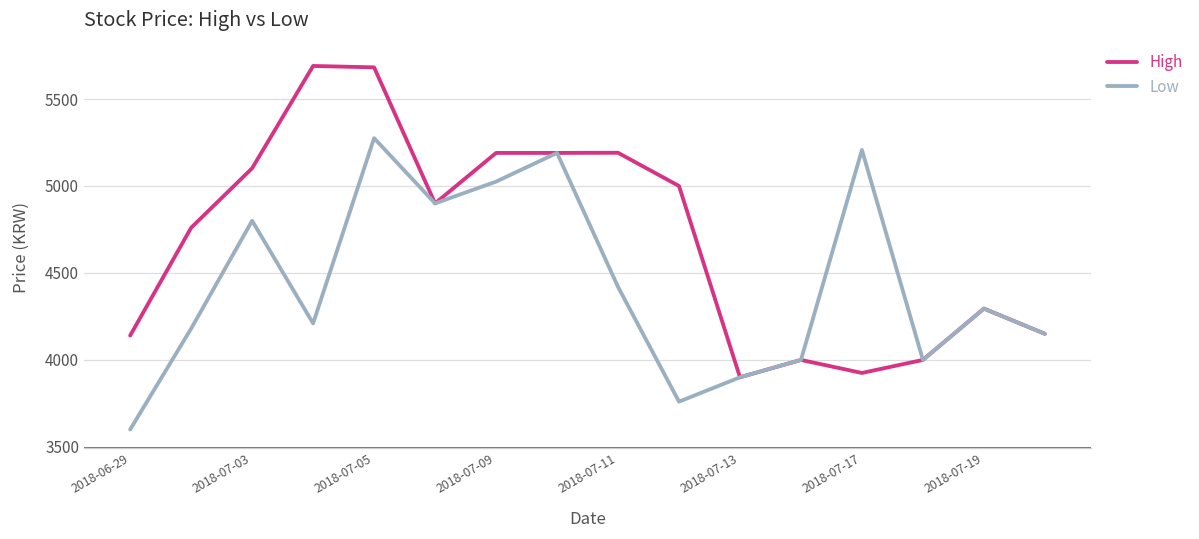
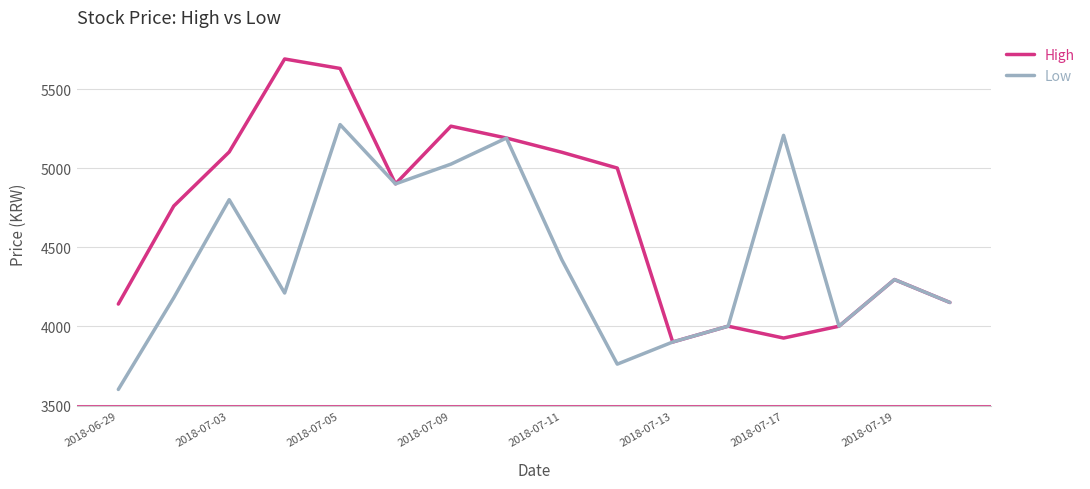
High, 2018-07-05: 5680 -> 5630
High, 2018-07-09: 5190 -> 5270
High, 2018-07-11: 5190 -> 5100
